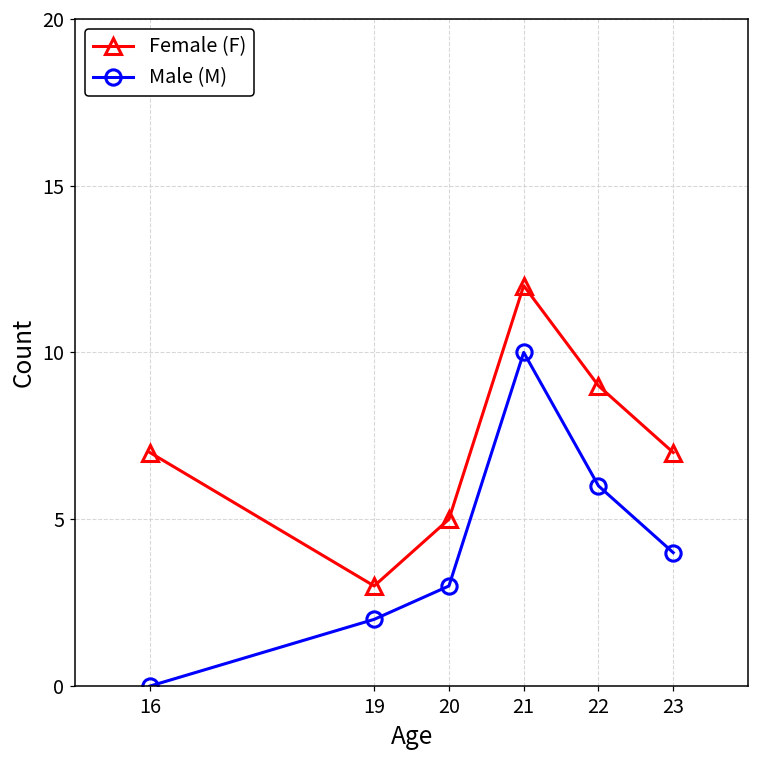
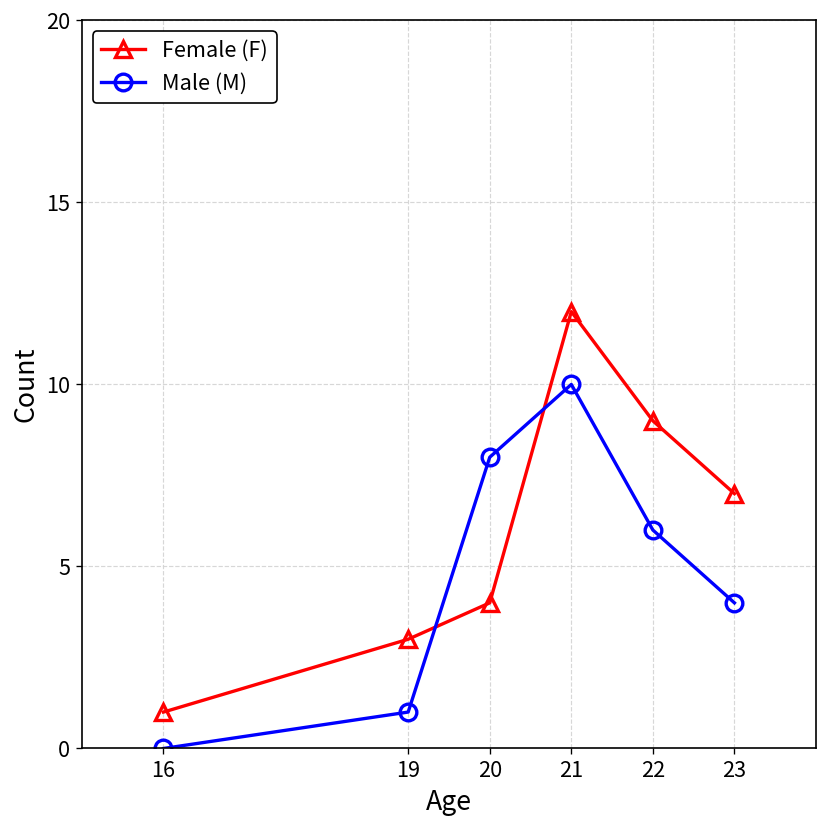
Female (F), 16: 7 -> 1
Male (M), 19: 2 -> 1
Female (F), 20: 5 -> 4
Male (M), 20: 3 -> 8
